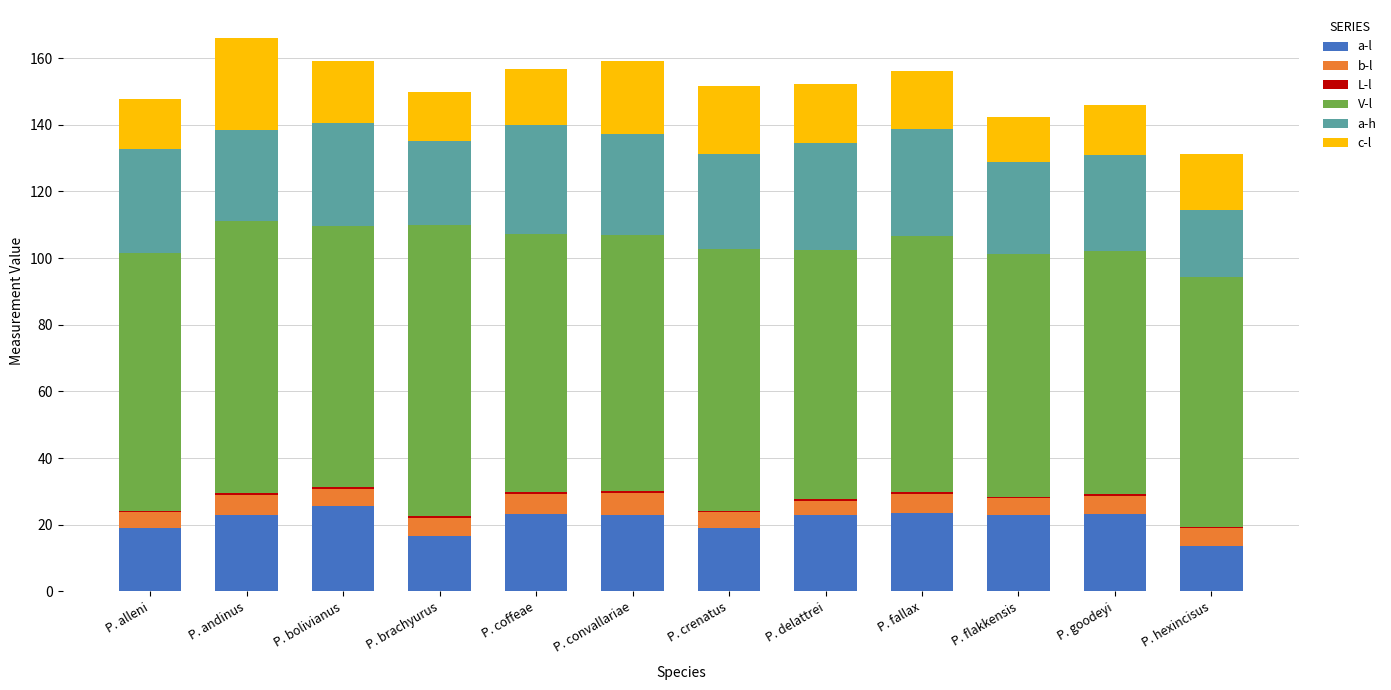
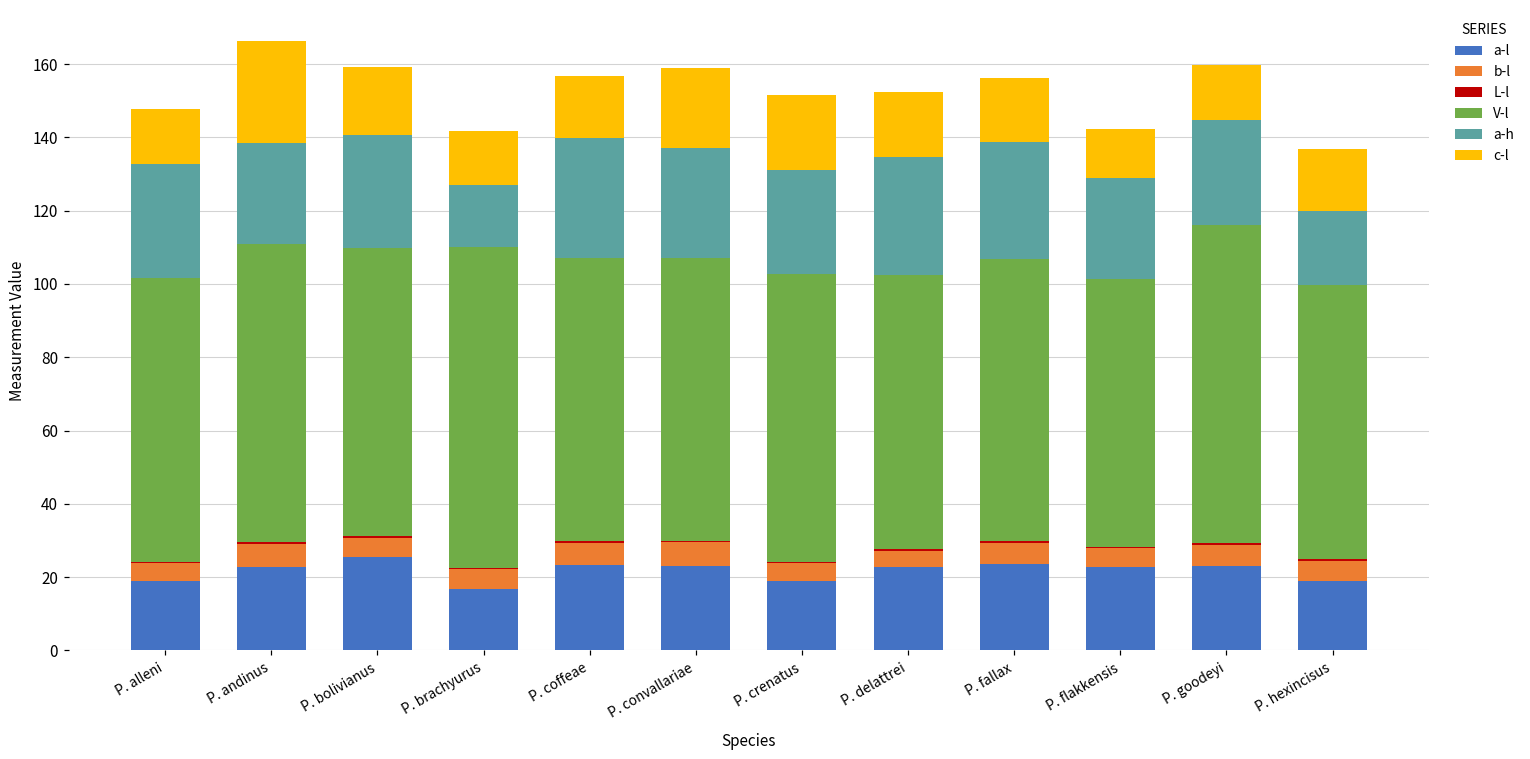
a-h, P. brachyurus: 25 -> 17
V-l, P. goodeyi: 73 -> 87
a-l, P. hexincisus: 14 -> 19
